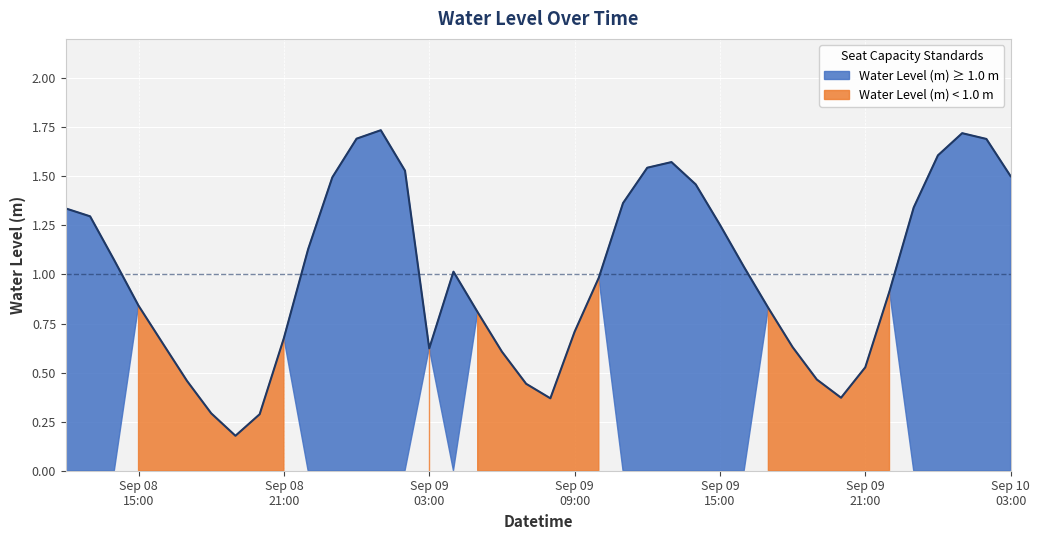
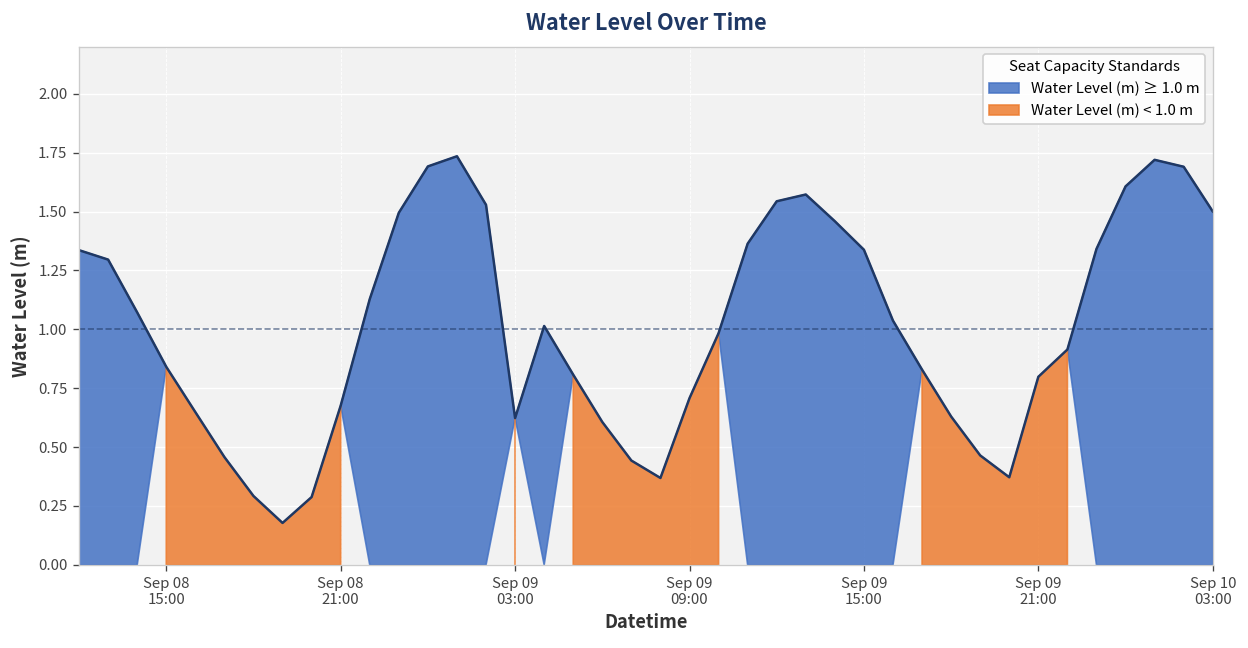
Sep 09 15:00: 1.25 -> 1.34
Sep 09 21:00: 0.53 -> 0.80
